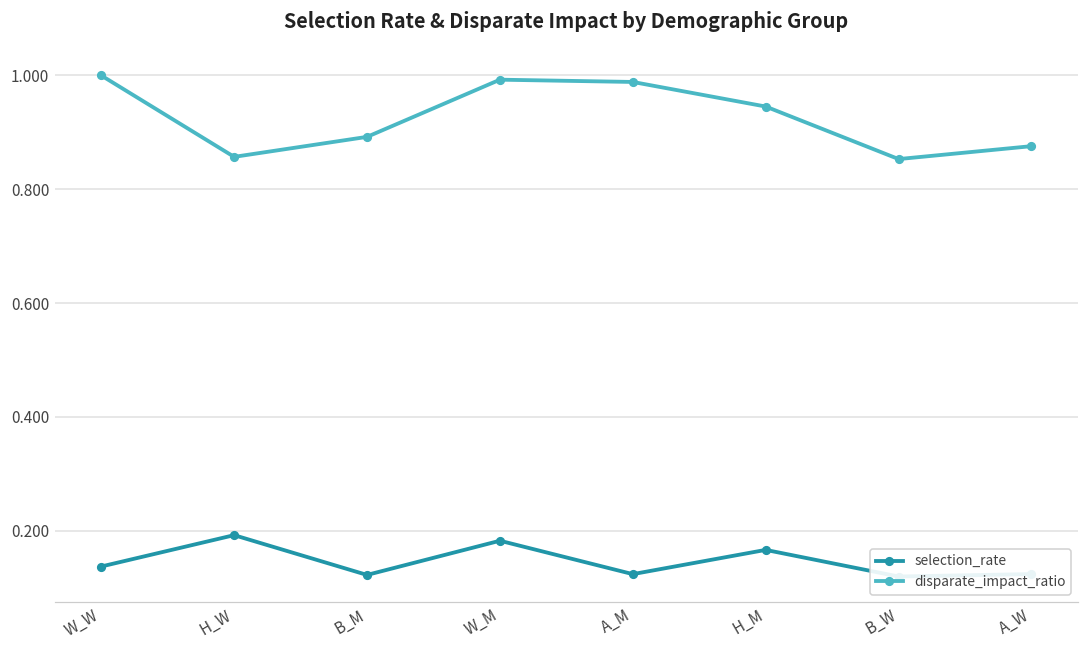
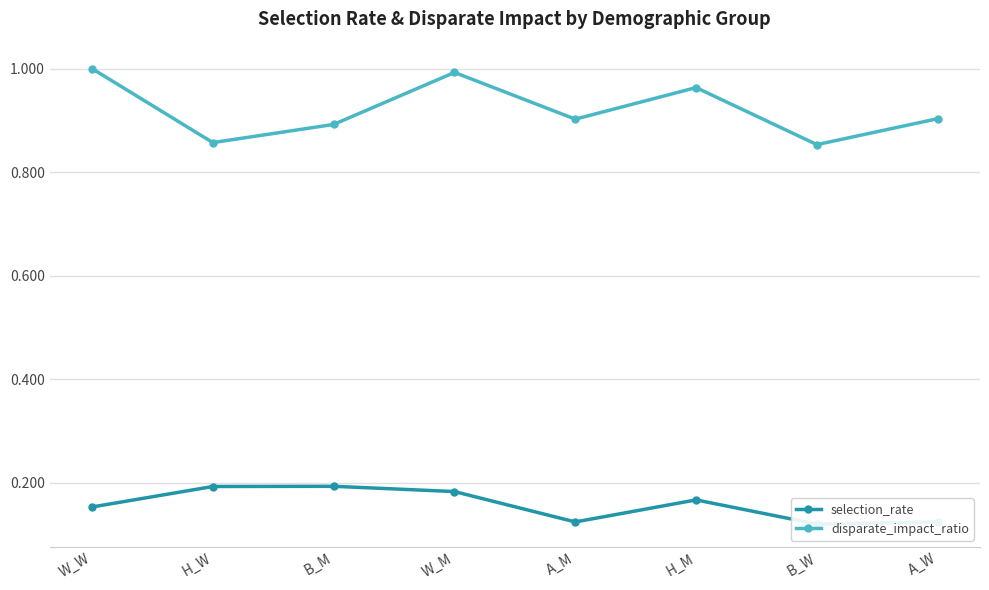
selection_rate, W_W: 0.14 -> 0.15
selection_rate, B_M: 0.12 -> 0.19
disparate_impact_ratio, A_M: 0.99 -> 0.90
disparate_impact_ratio, H_M: 0.95 -> 0.96
disparate_impact_ratio, A_W: 0.88 -> 0.90
